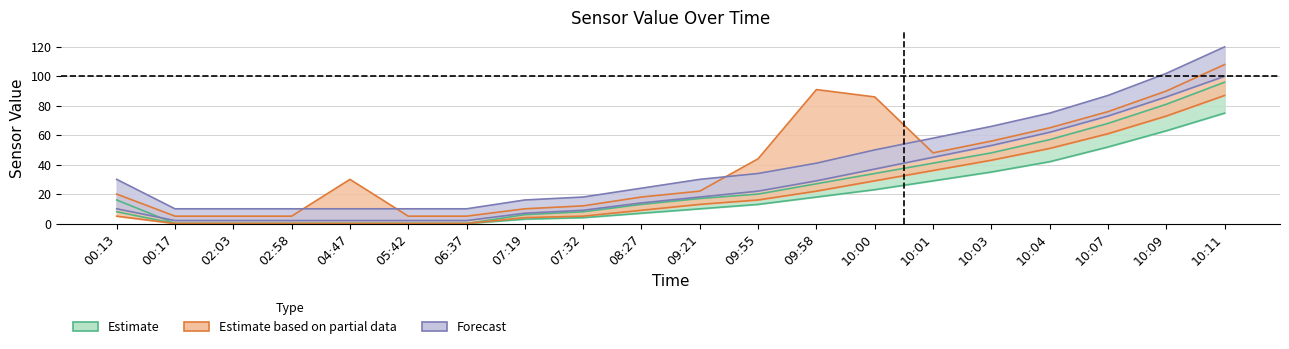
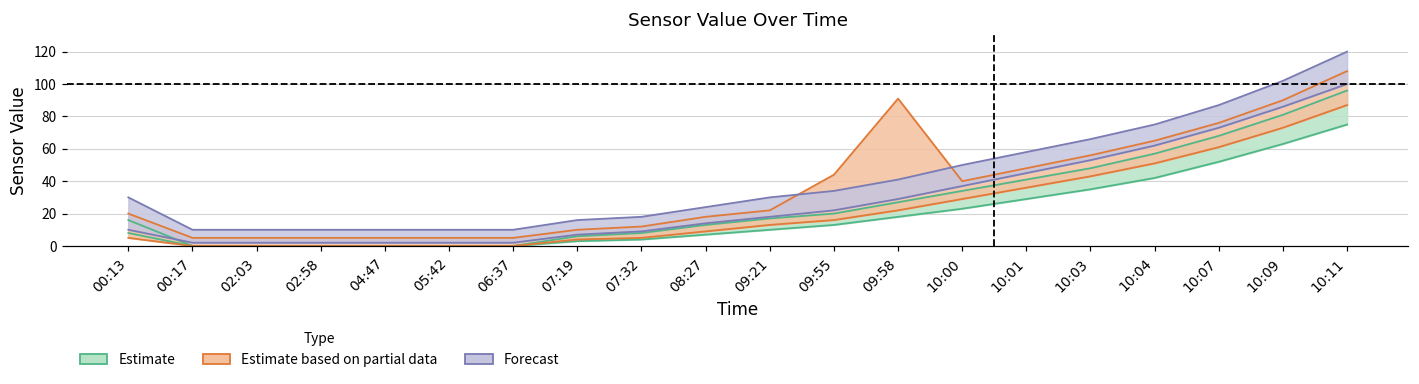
Estimate based on partial data, 04:47: 30 -> 5
Estimate based on partial data, 10:00: 86 -> 40
